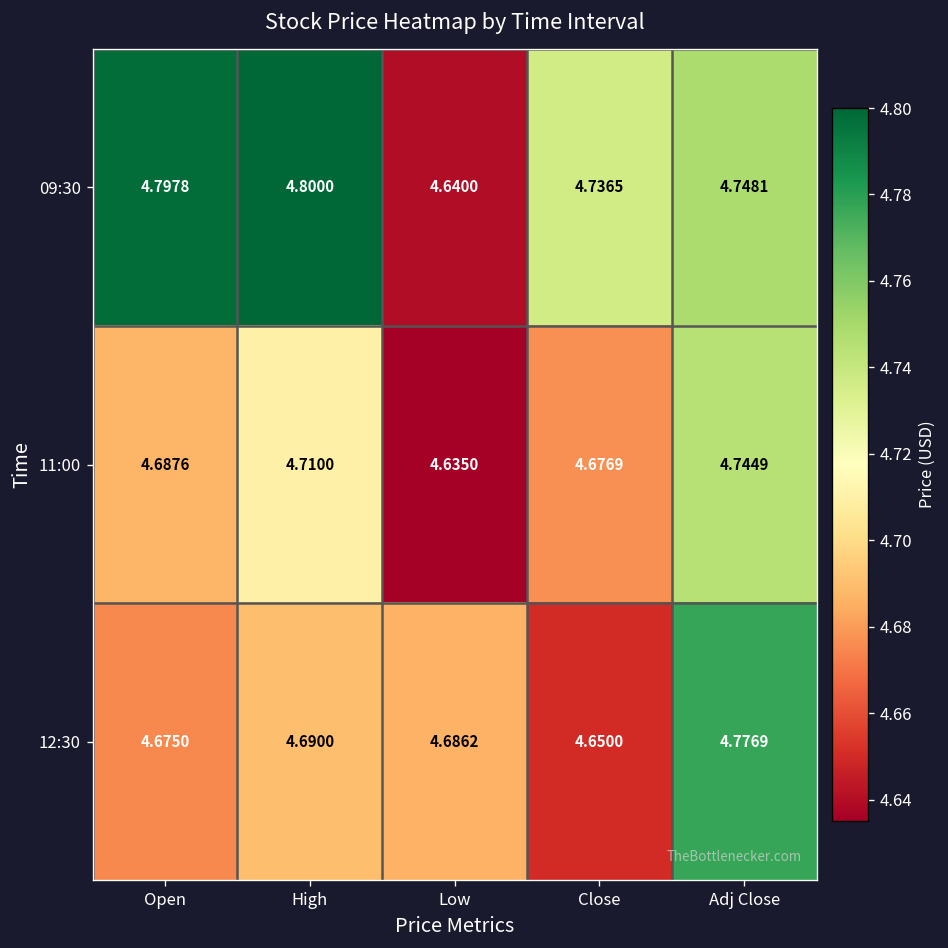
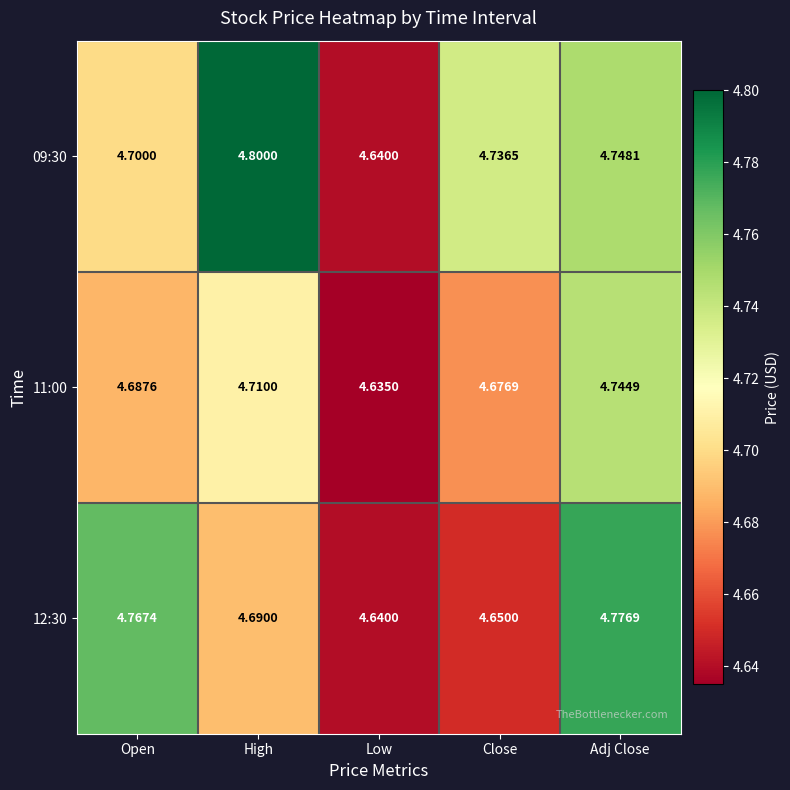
09:30, Open: 4.7978 -> 4.7000
12:30, Open: 4.6750 -> 4.7674
12:30, Low: 4.6862 -> 4.6400
